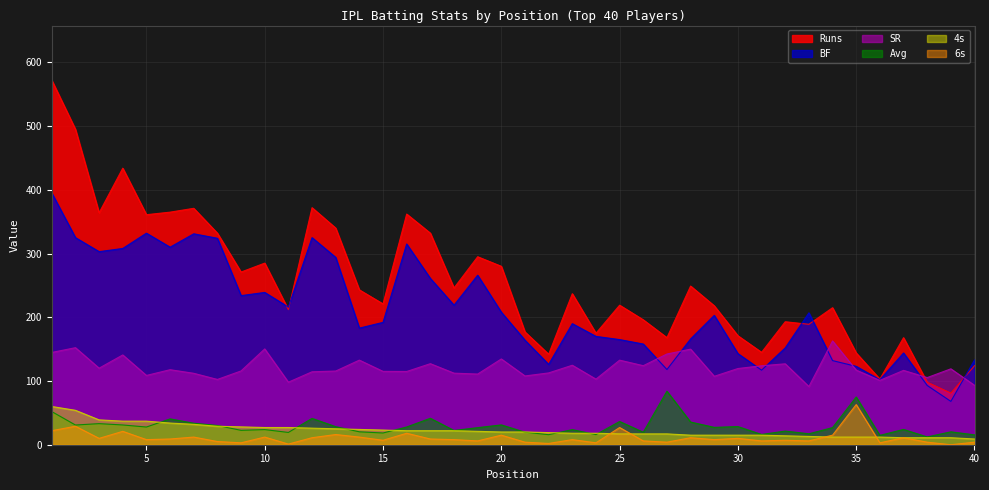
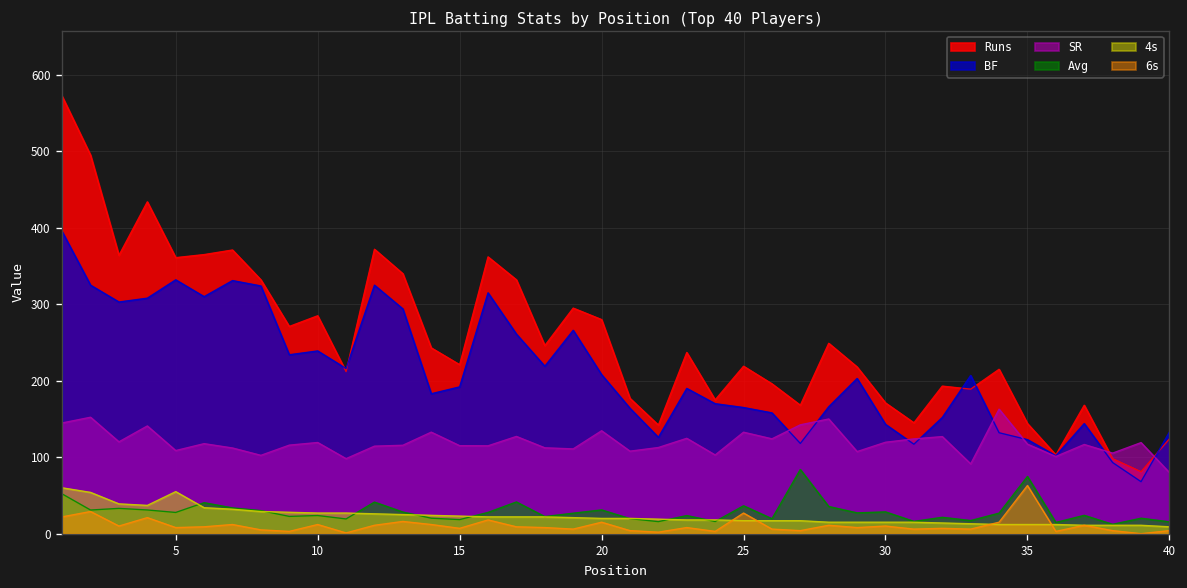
4s, 5: 40 -> 60
SR, 10: 150 -> 120
SR, 40: 90 -> 80
